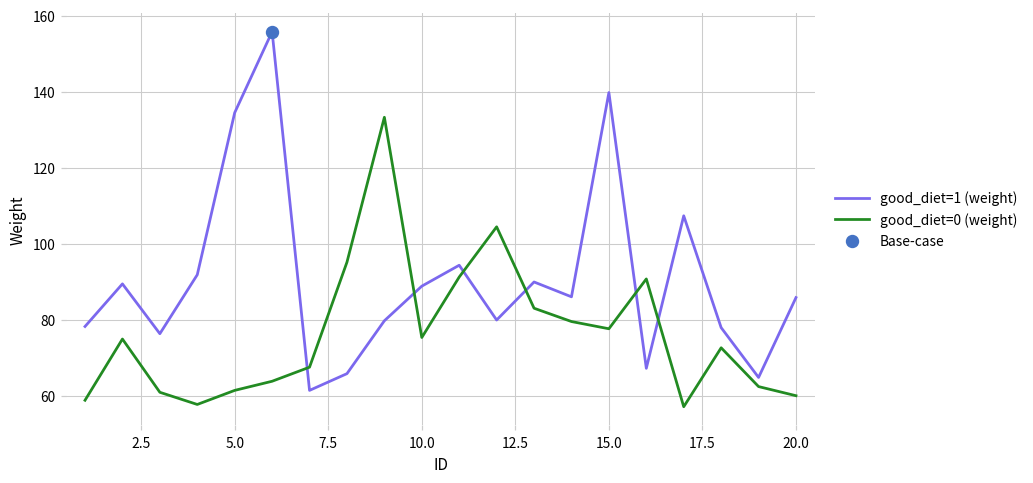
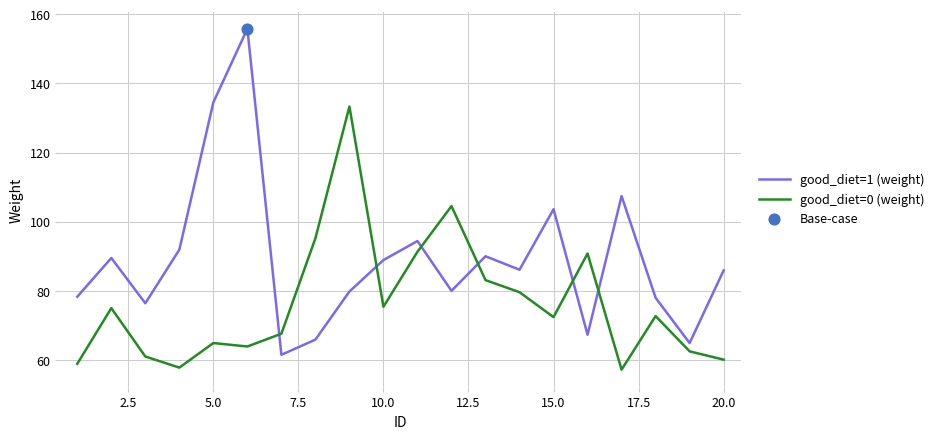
good_diet=0 (weight), 5.0: 62 -> 65
good_diet=1 (weight), 15.0: 140 -> 104
good_diet=0 (weight), 15.0: 78 -> 72
